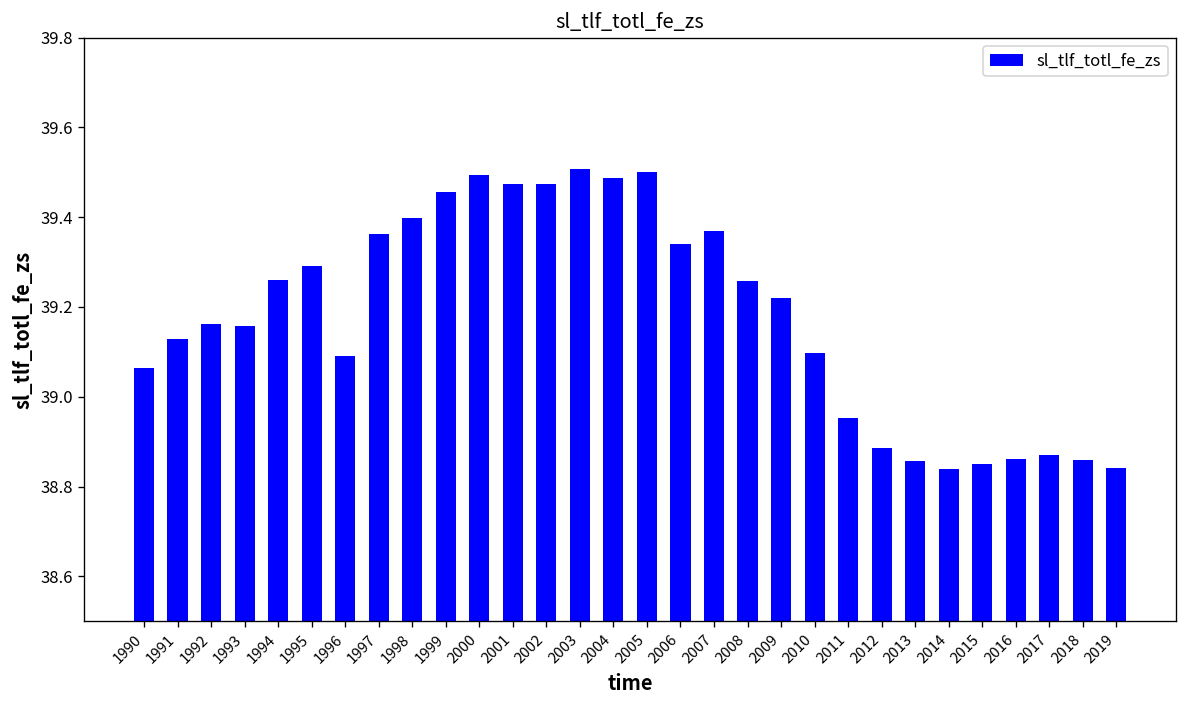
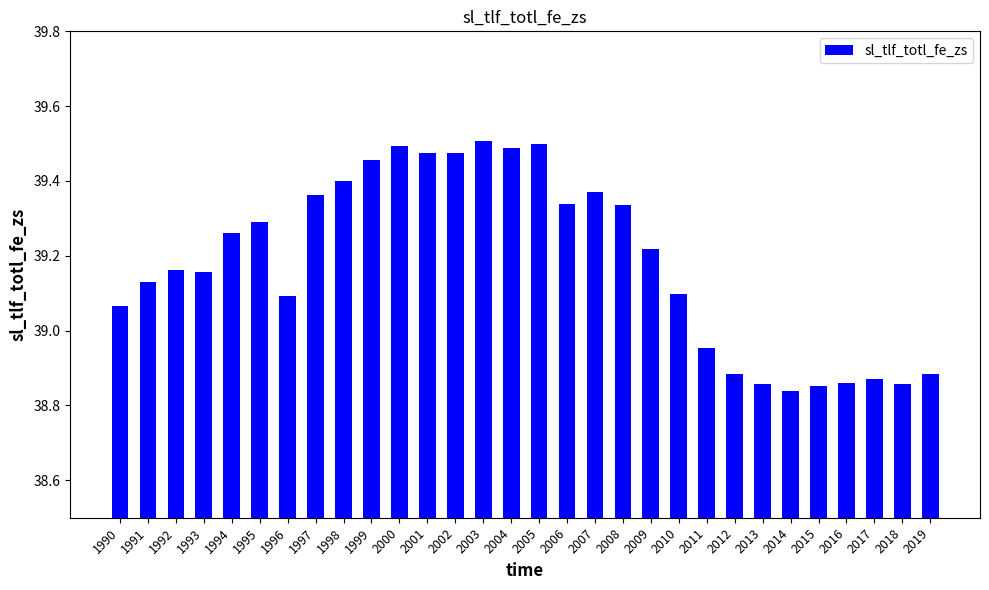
2008: 39.26 -> 39.34
2019: 38.84 -> 38.88
